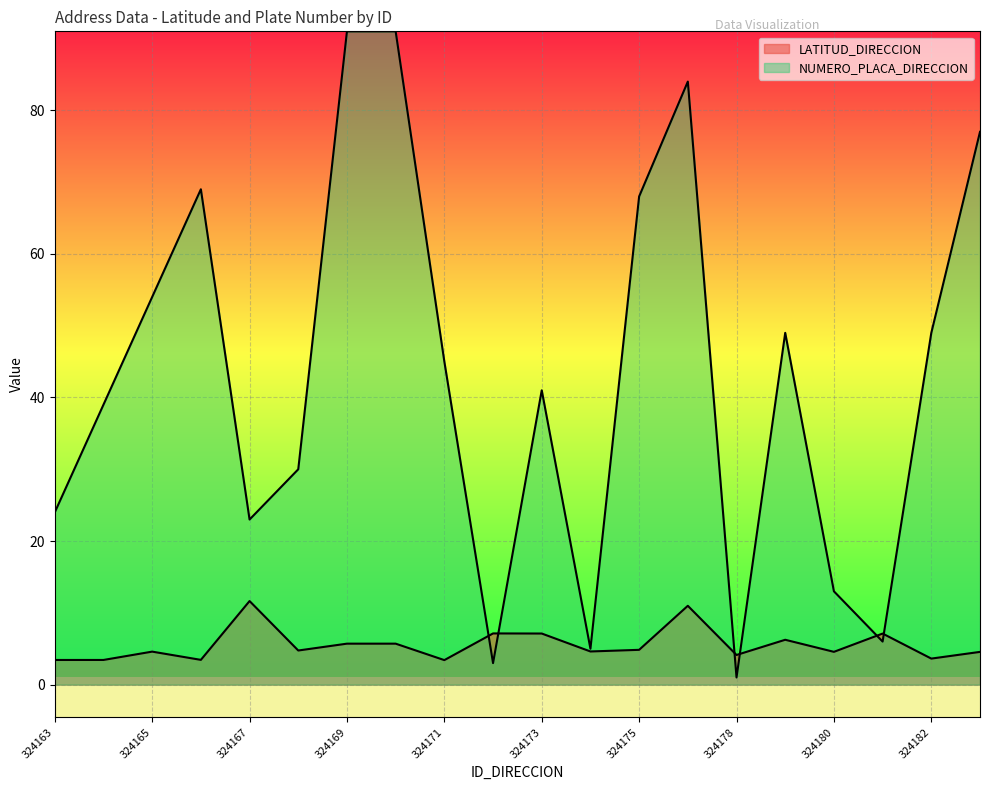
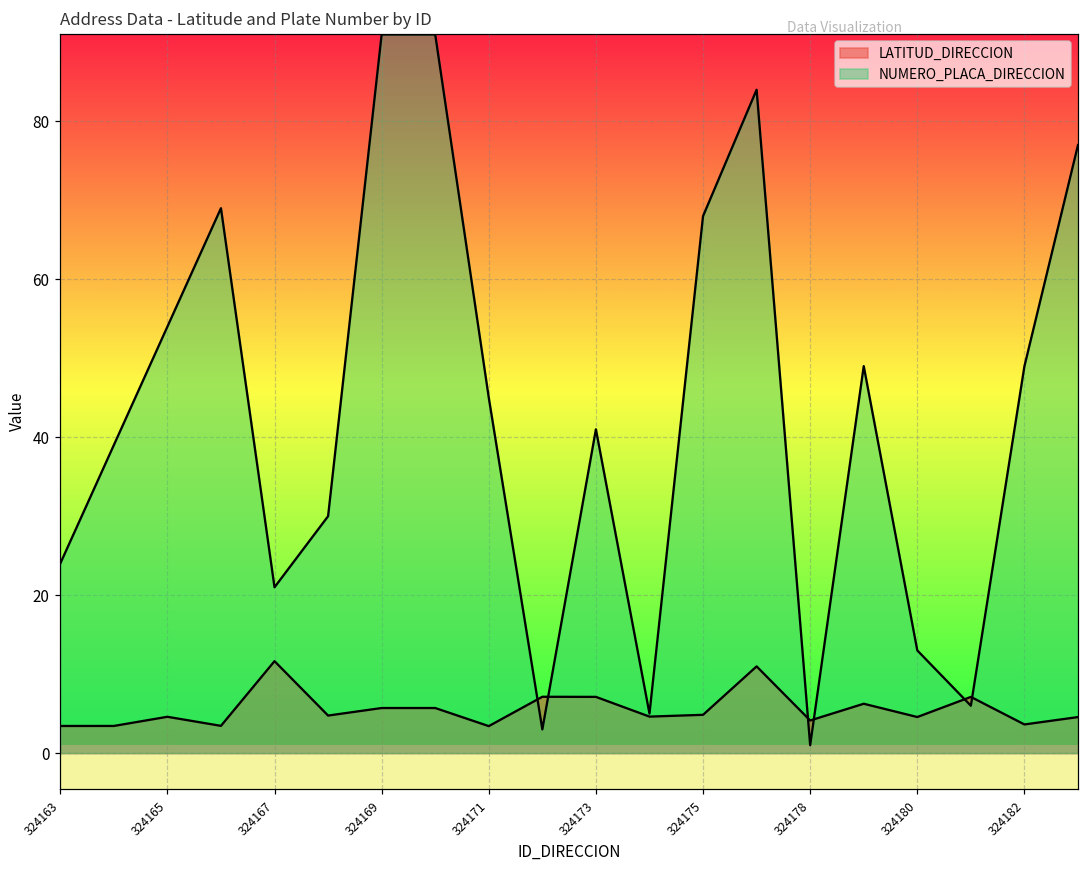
NUMERO_PLACA_DIRECCION, 324167: 23 -> 21
